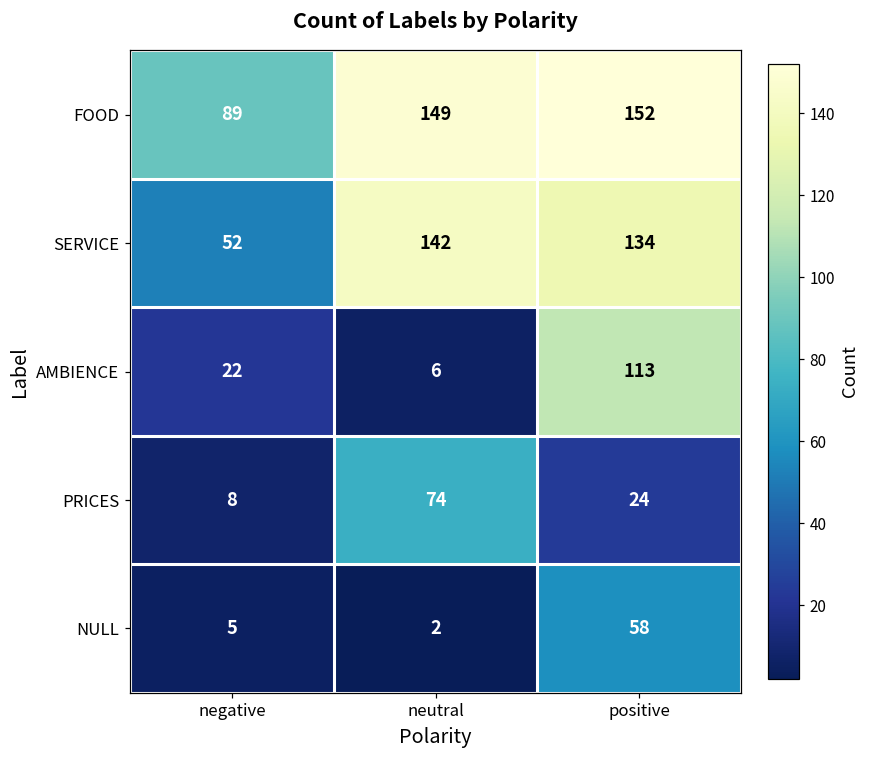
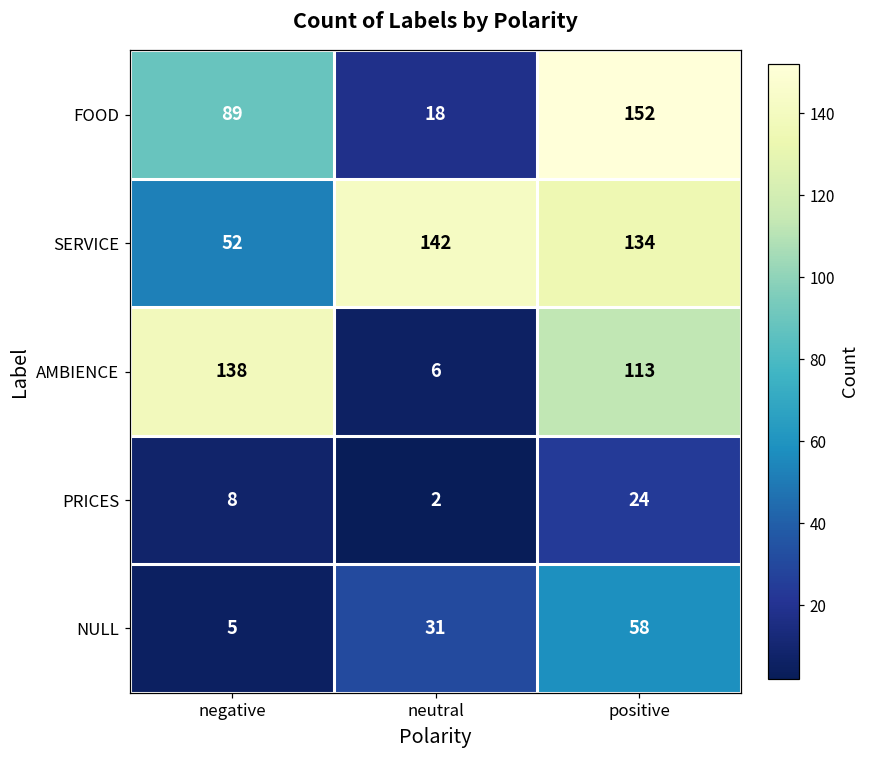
FOOD, neutral: 149 -> 18
AMBIENCE, negative: 22 -> 138
PRICES, neutral: 74 -> 2
NULL, neutral: 2 -> 31
